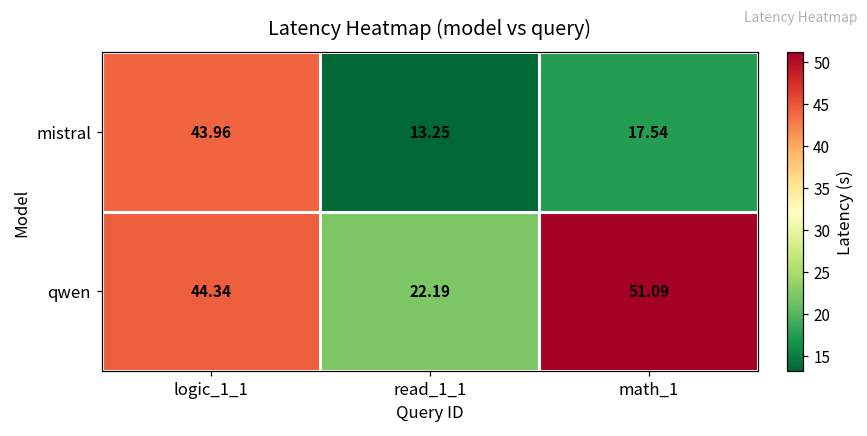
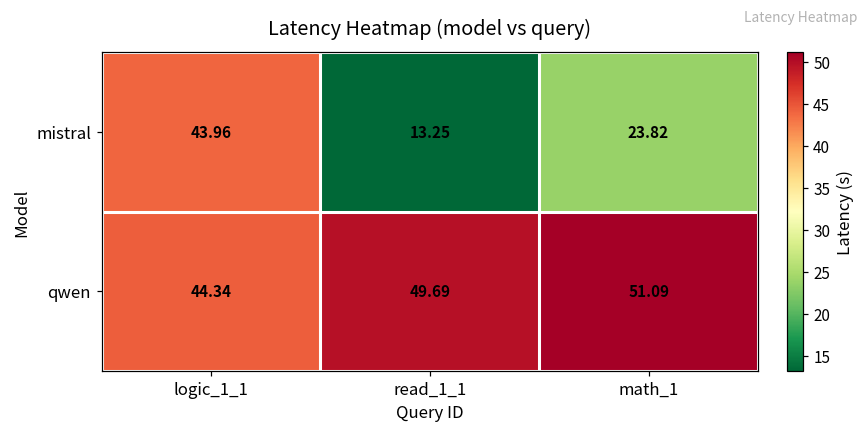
mistral, math_1: 17.54 -> 23.82
qwen, read_1_1: 22.19 -> 49.69
